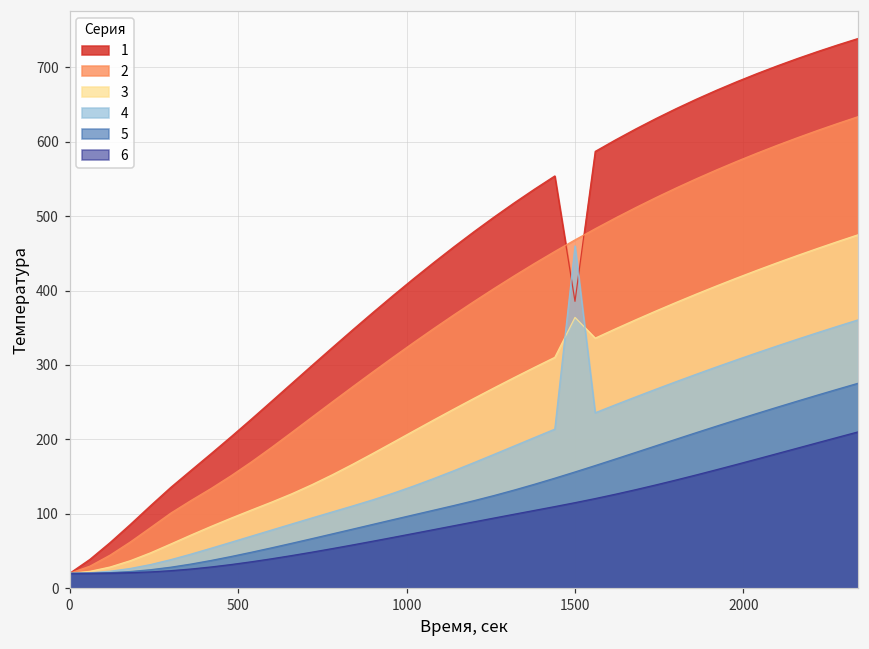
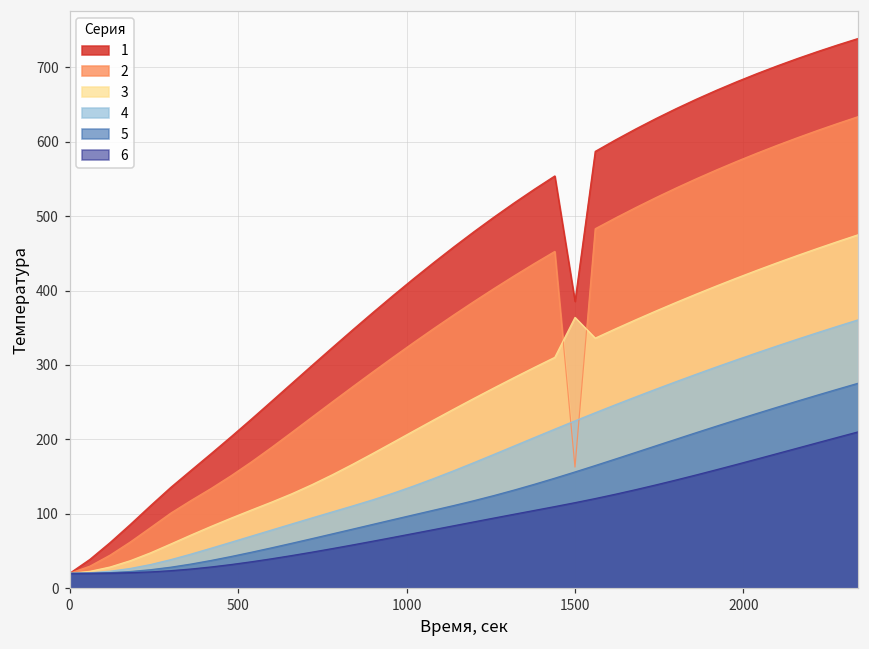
2, 1500: 470 -> 160
4, 1500: 460 -> 220
